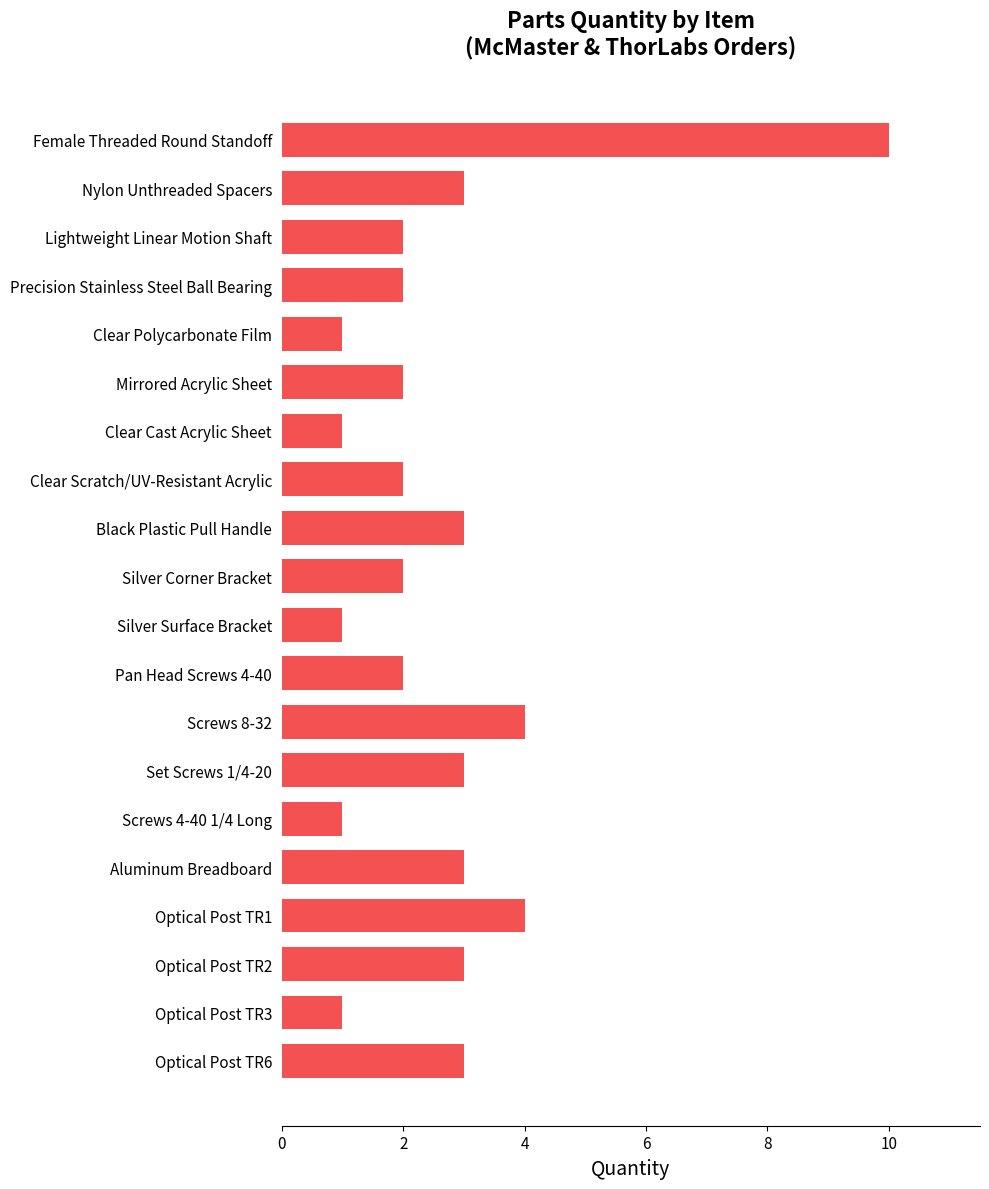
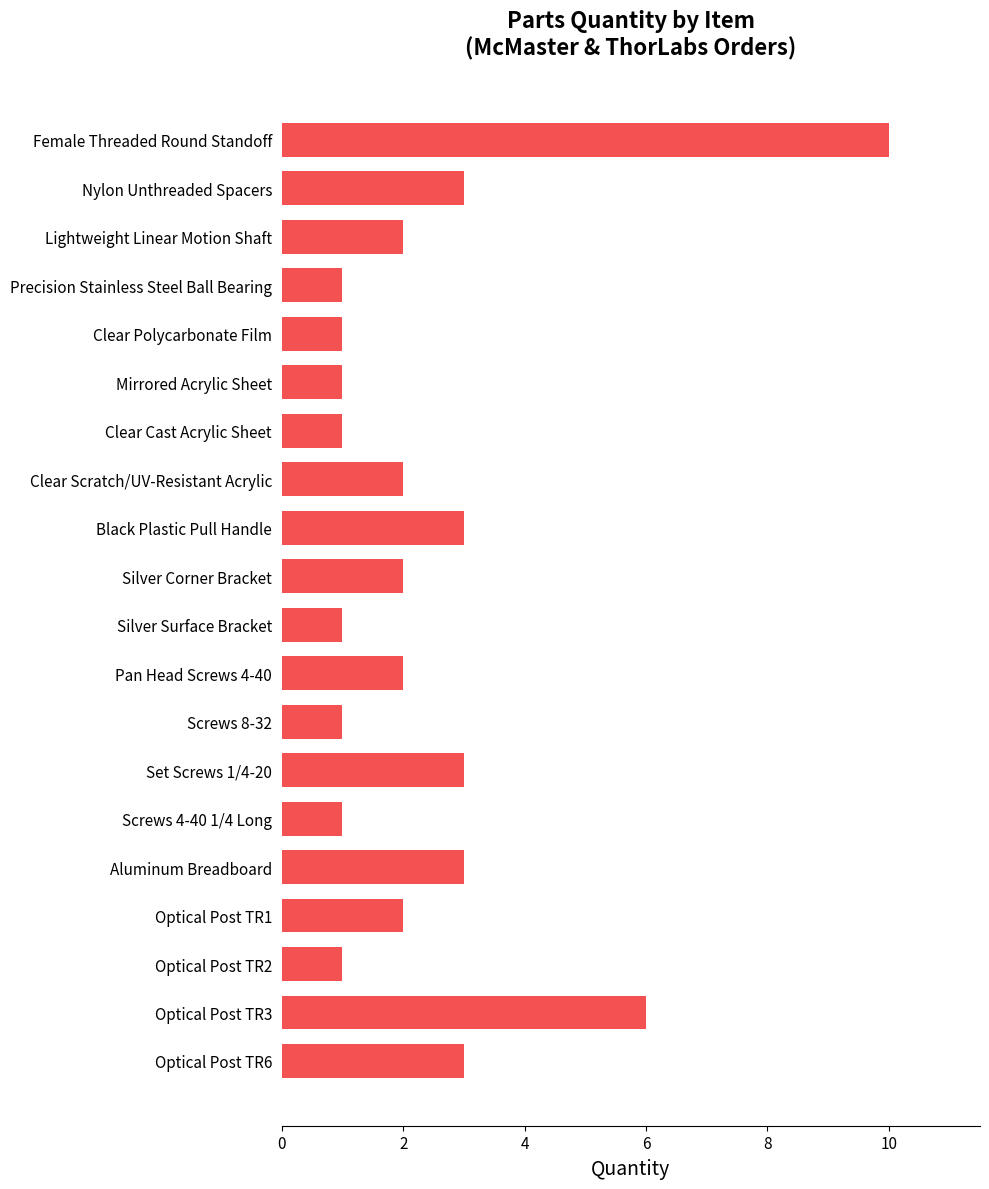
Precision Stainless Steel Ball Bearing: 2 -> 1
Mirrored Acrylic Sheet: 2 -> 1
Screws 8-32: 4 -> 1
Optical Post TR1: 4 -> 2
Optical Post TR2: 3 -> 1
Optical Post TR3: 1 -> 6
